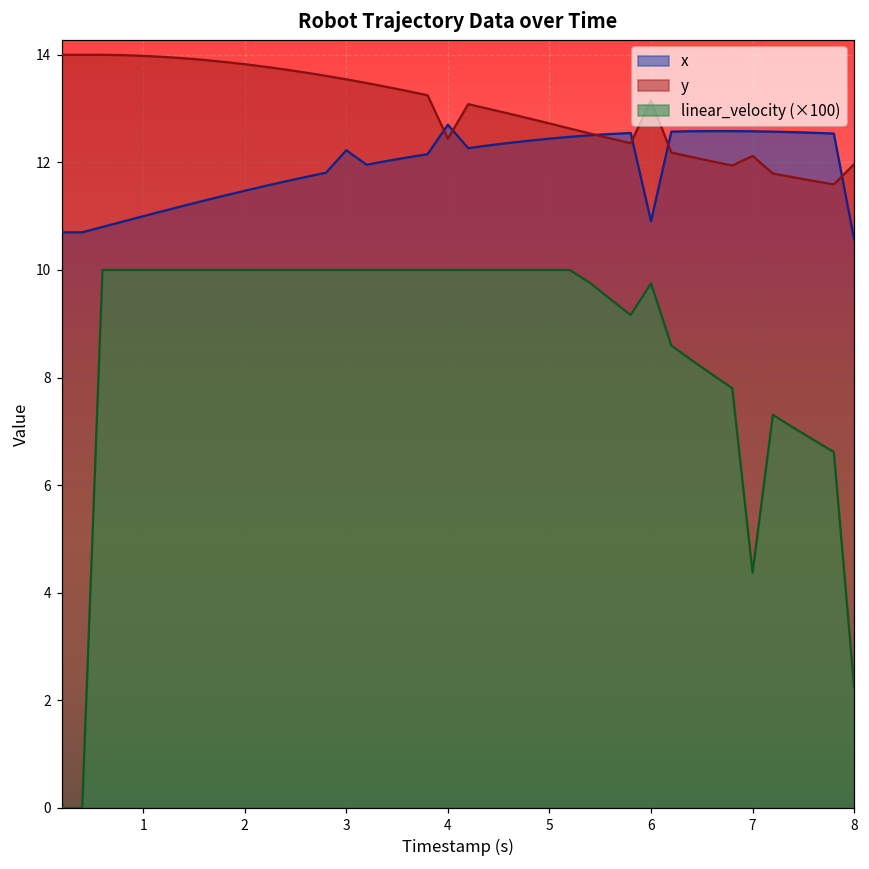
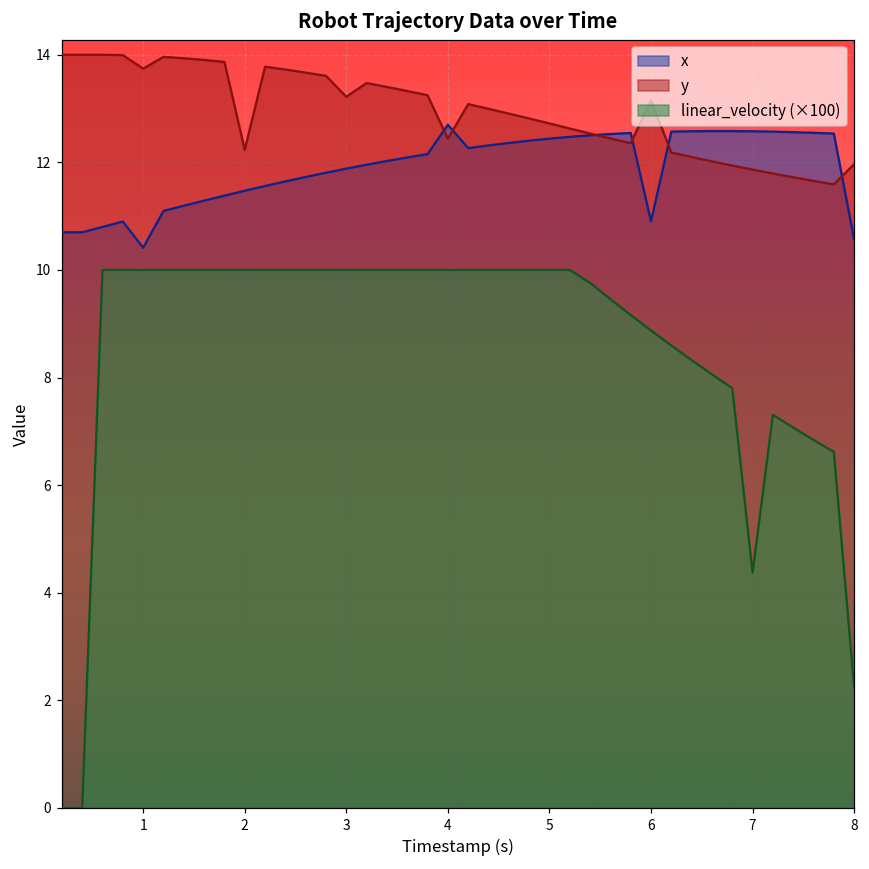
x, 1: 11.0 -> 10.4
y, 1: 14.0 -> 13.7
y, 2: 13.8 -> 12.2
x, 3: 12.2 -> 11.9
y, 3: 13.5 -> 13.2
linear_velocity (×100), 6: 9.8 -> 8.9
y, 7: 12.1 -> 11.9
